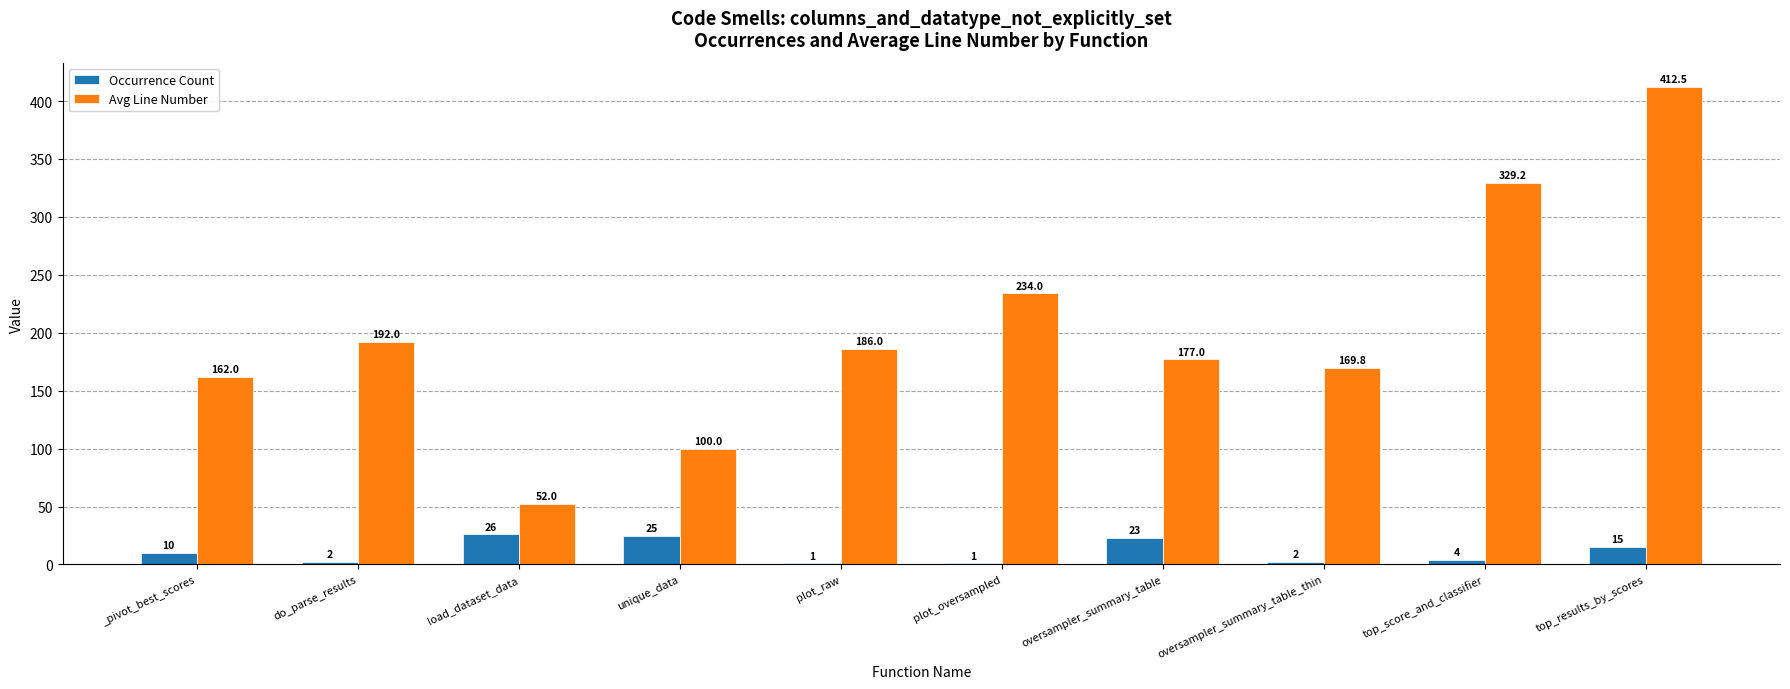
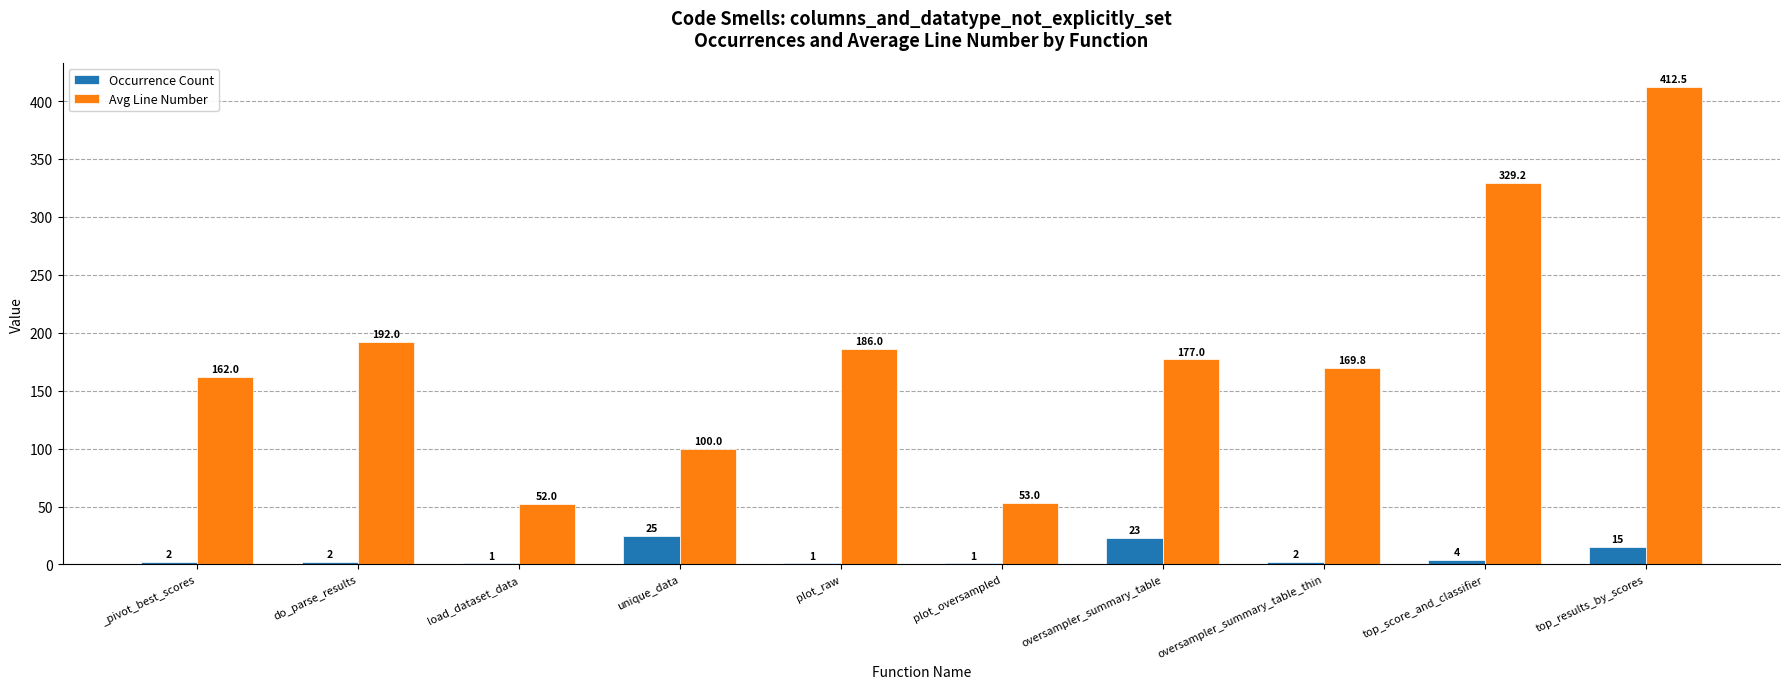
Occurrence Count, _pivot_best_scores: 10 -> 2
Occurrence Count, load_dataset_data: 26 -> 1
Avg Line Number, plot_oversampled: 234.0 -> 53.0
